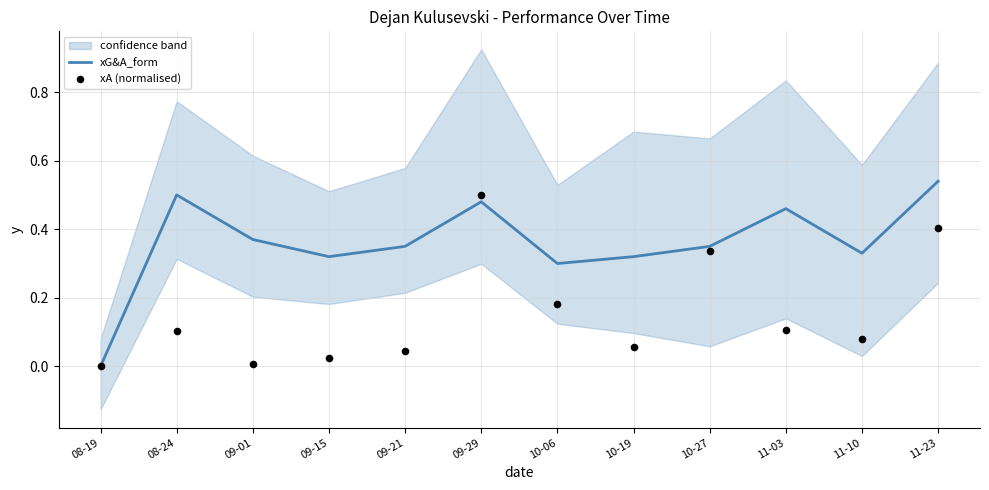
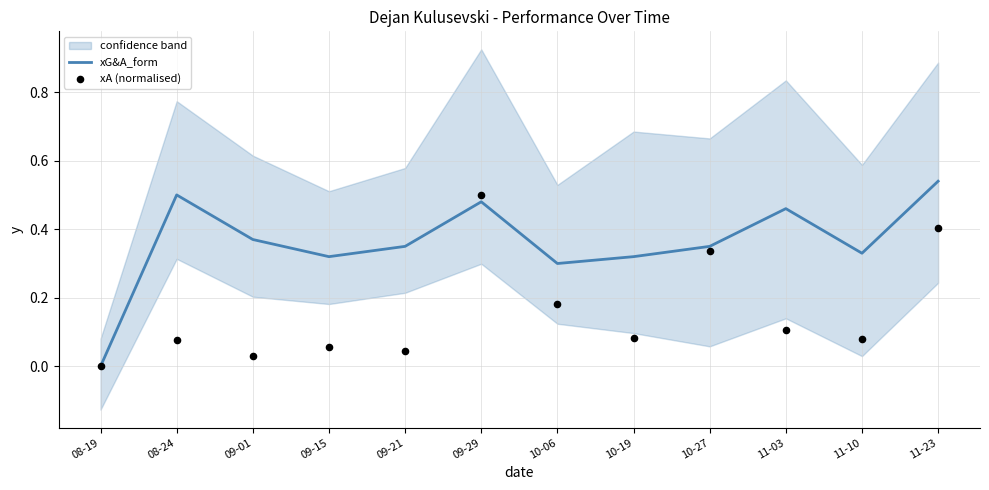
xA (normalised), 08-24: 0.10 -> 0.08
xA (normalised), 09-01: 0.01 -> 0.03
xA (normalised), 09-15: 0.02 -> 0.06
xA (normalised), 10-19: 0.06 -> 0.08
